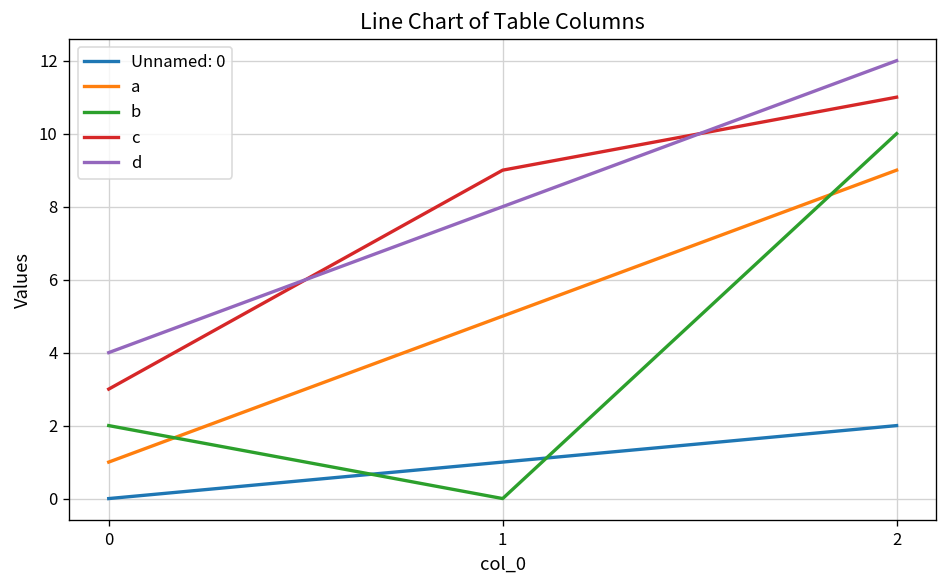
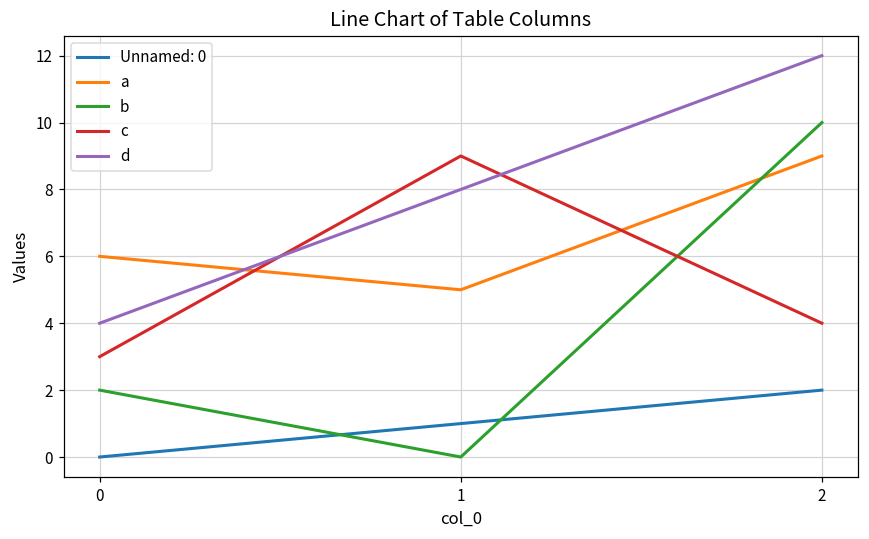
a, 0: 1 -> 6
c, 2: 11 -> 4
